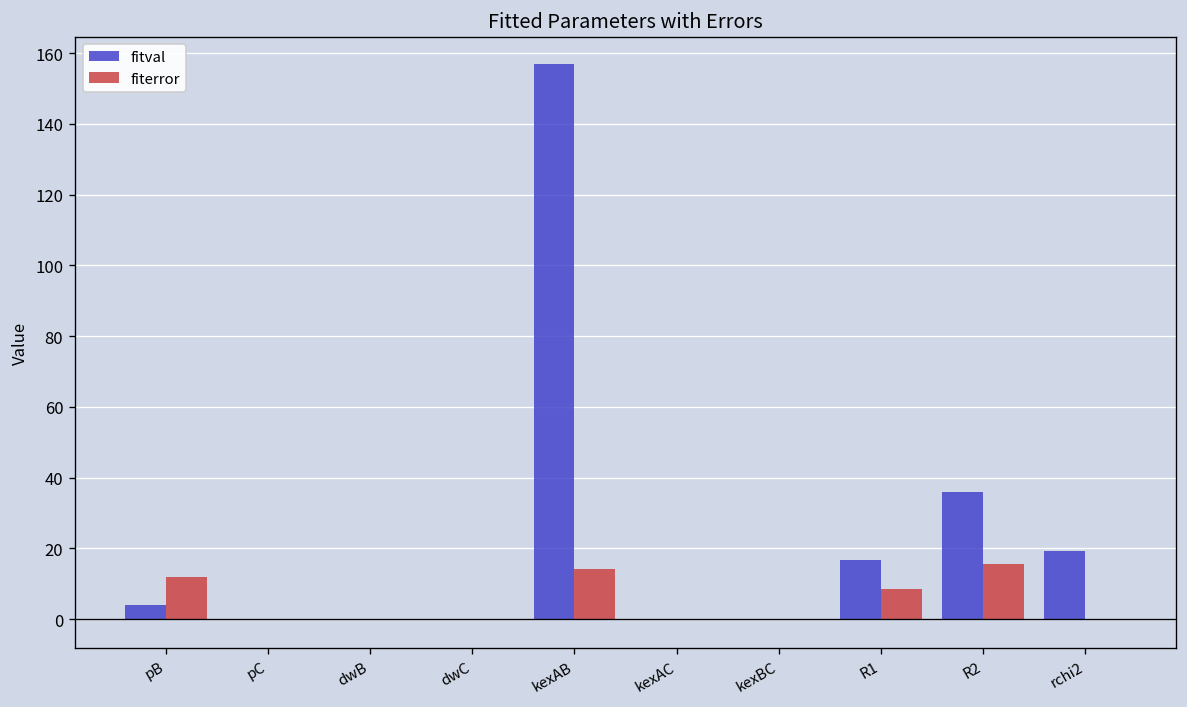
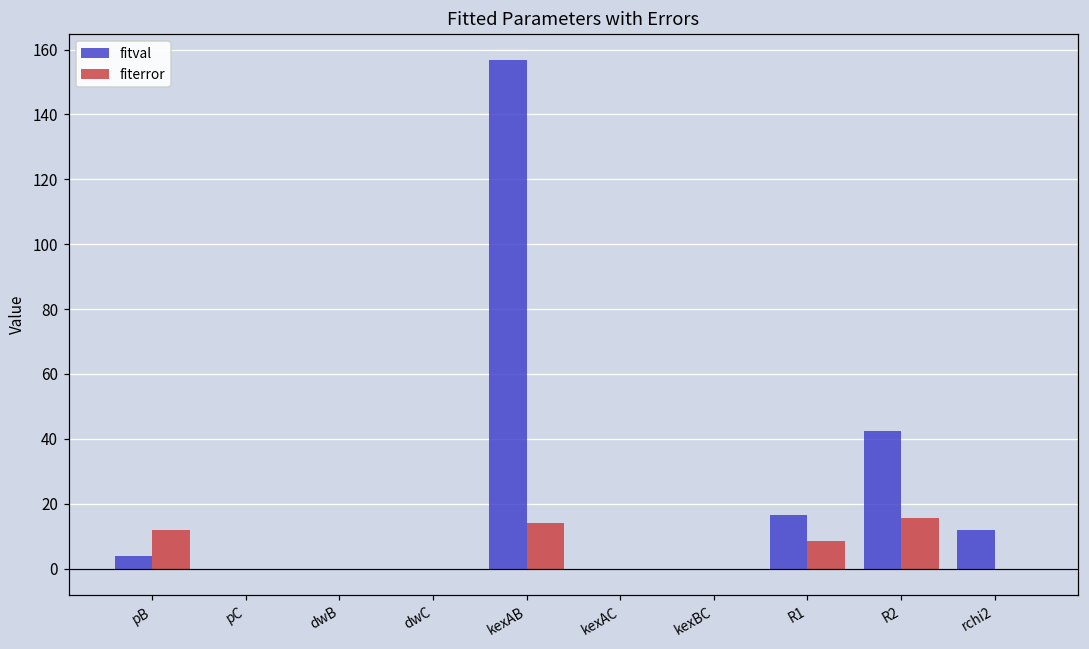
fitval, R2: 36 -> 42
fitval, rchi2: 19 -> 12
